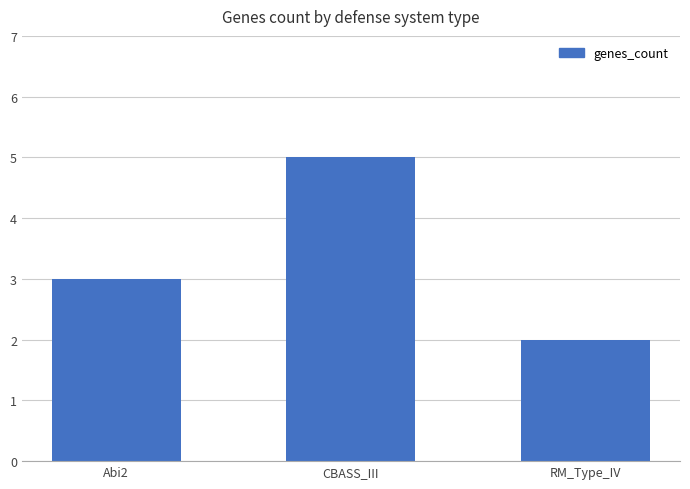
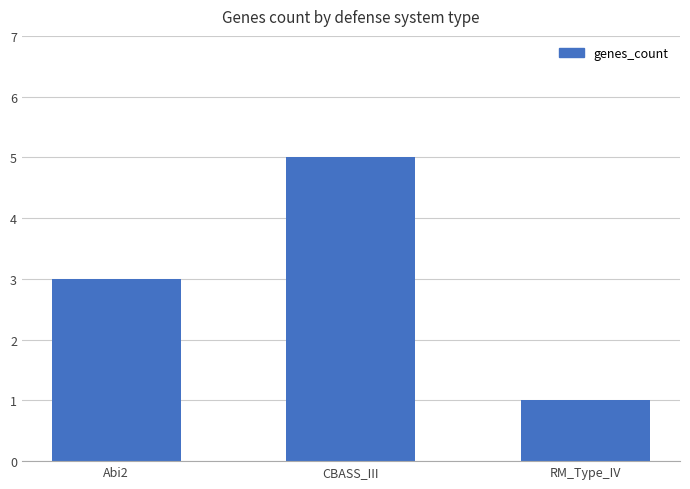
RM_Type_IV: 2 -> 1
